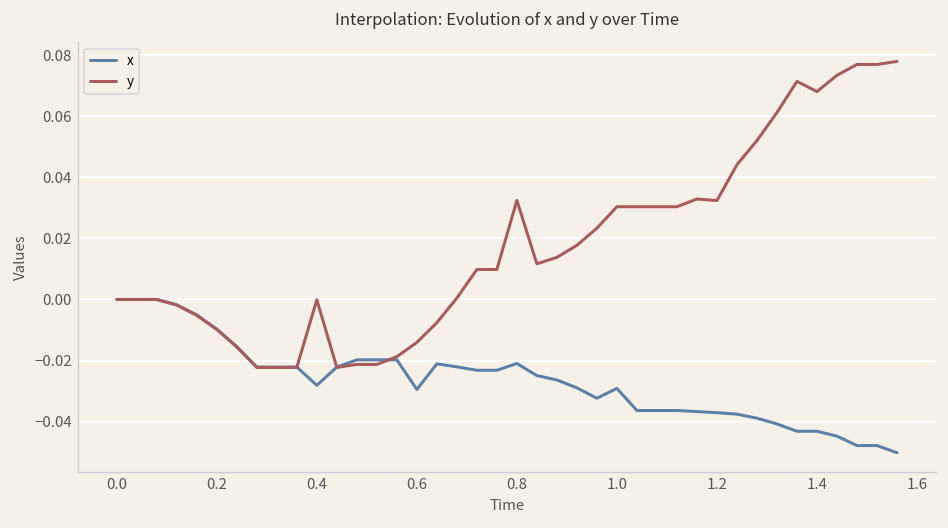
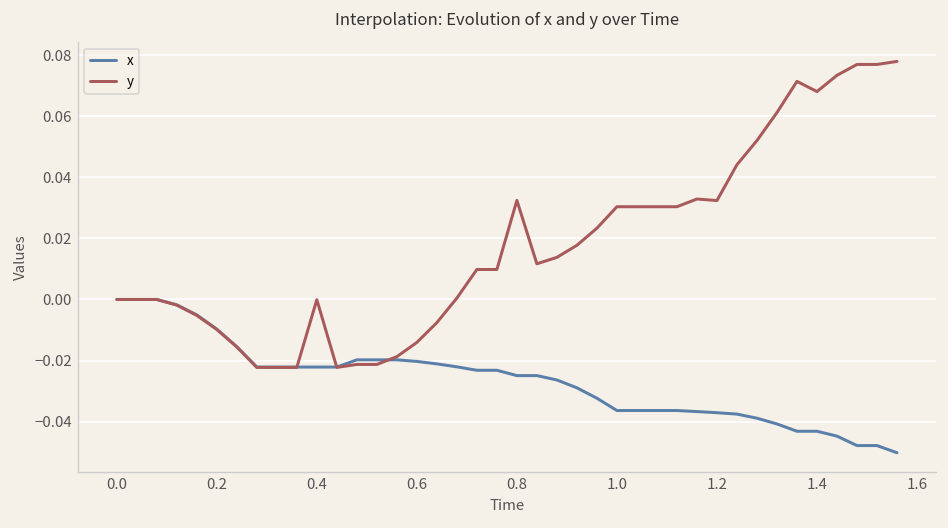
x, 0.4: -0.028 -> -0.022
x, 0.6: -0.029 -> -0.020
x, 0.8: -0.021 -> -0.025
x, 1.0: -0.029 -> -0.036
